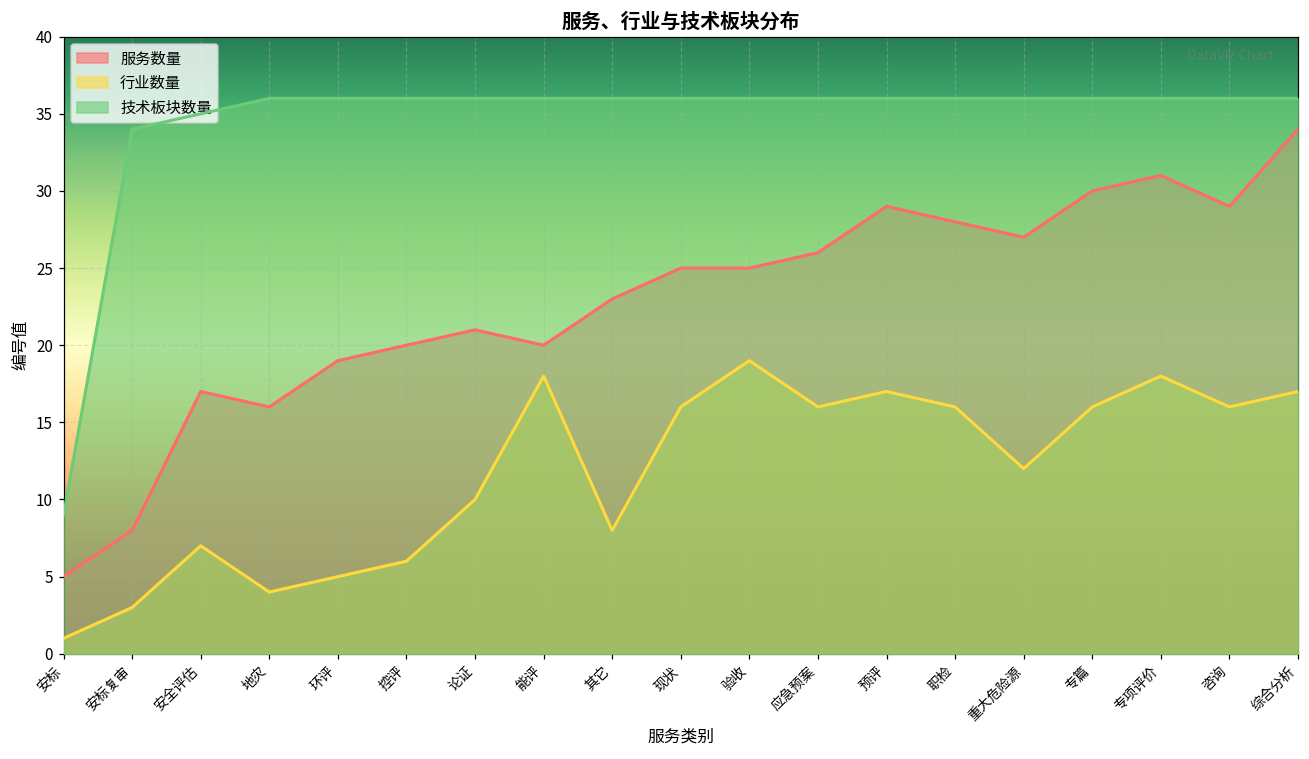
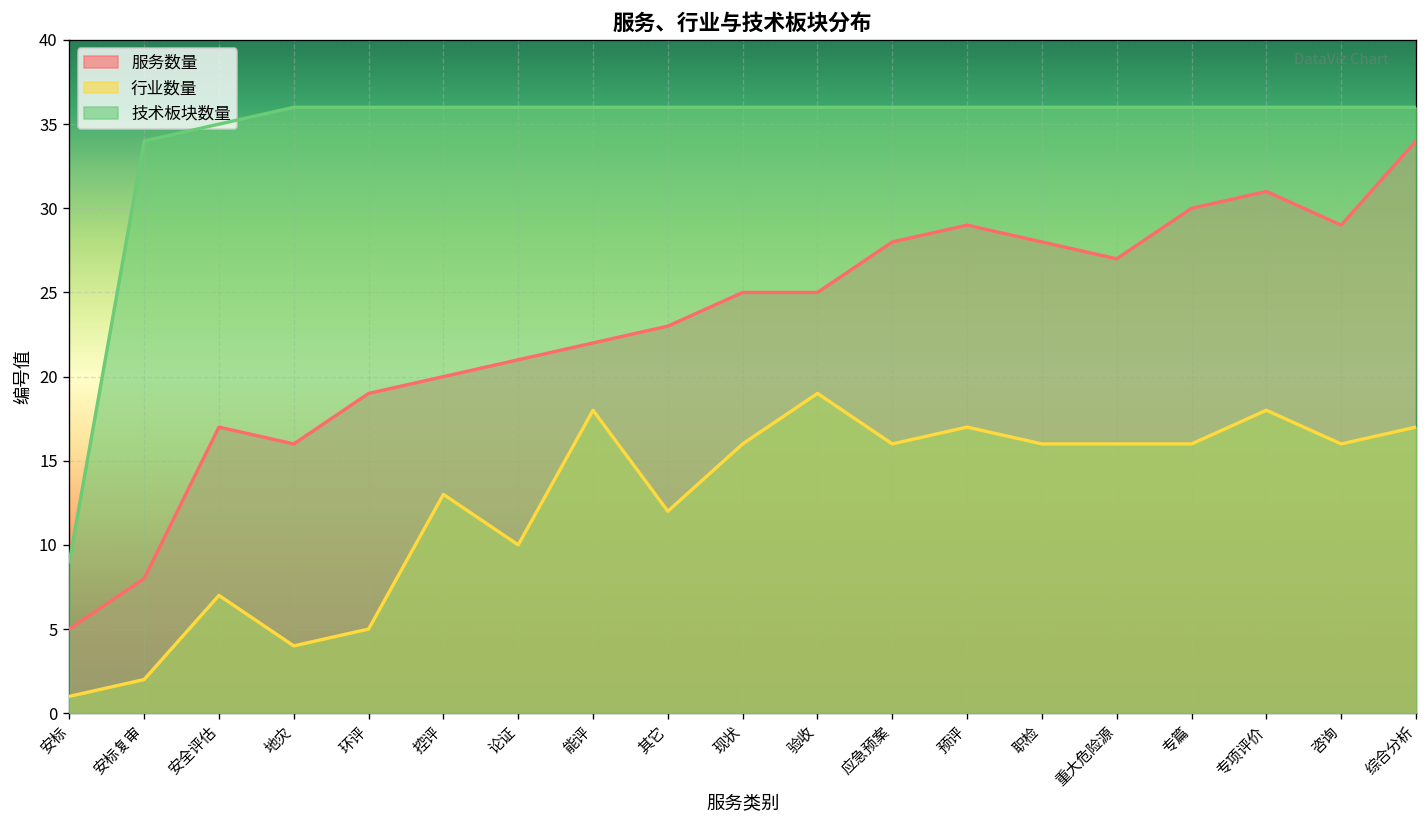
行业数量, 安标复审: 3 -> 2
行业数量, 控评: 6 -> 13
服务数量, 能评: 20 -> 22
行业数量, 其它: 8 -> 12
服务数量, 应急预案: 26 -> 28
行业数量, 重大危险源: 12 -> 16
